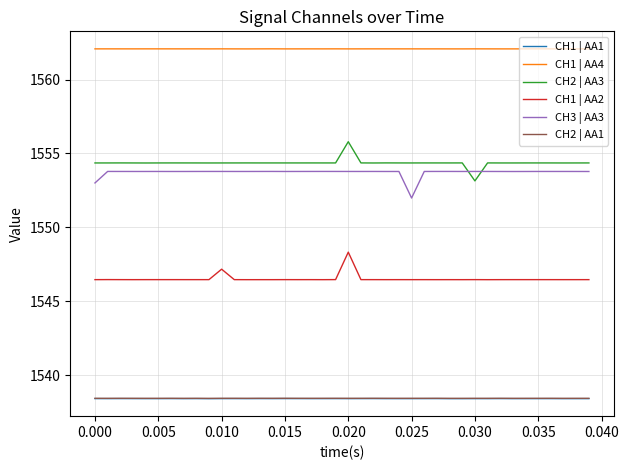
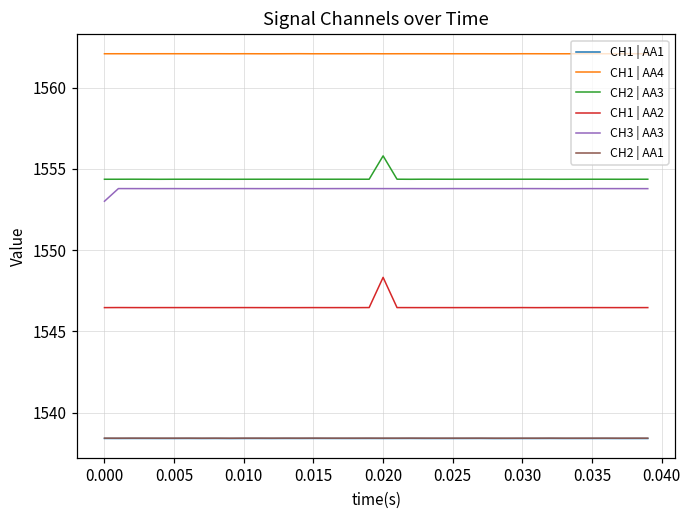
CH1 | AA2, 0.010: 1547.2 -> 1546.5
CH3 | AA3, 0.025: 1552.0 -> 1553.8
CH2 | AA3, 0.030: 1553.1 -> 1554.4
